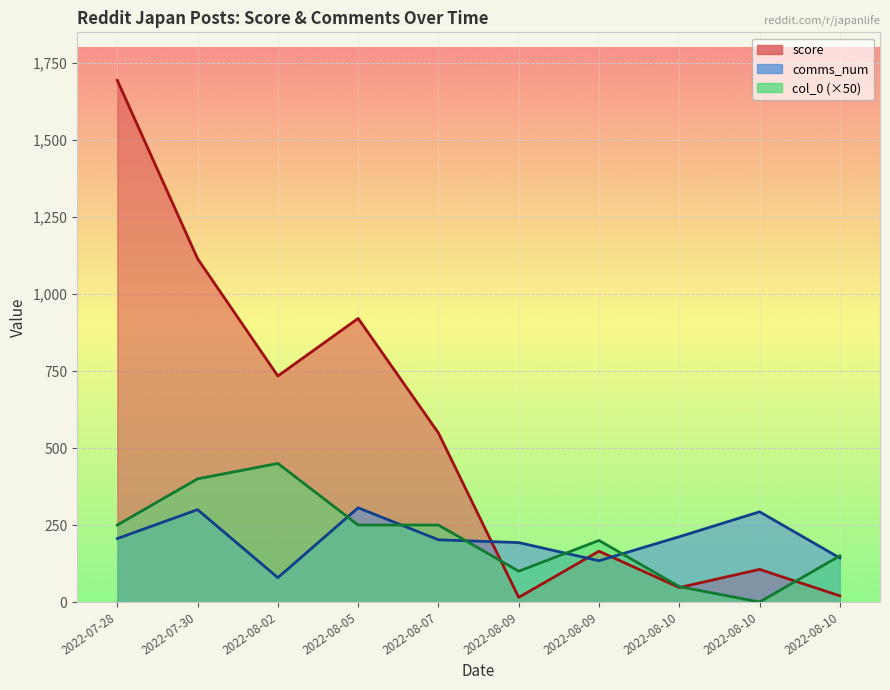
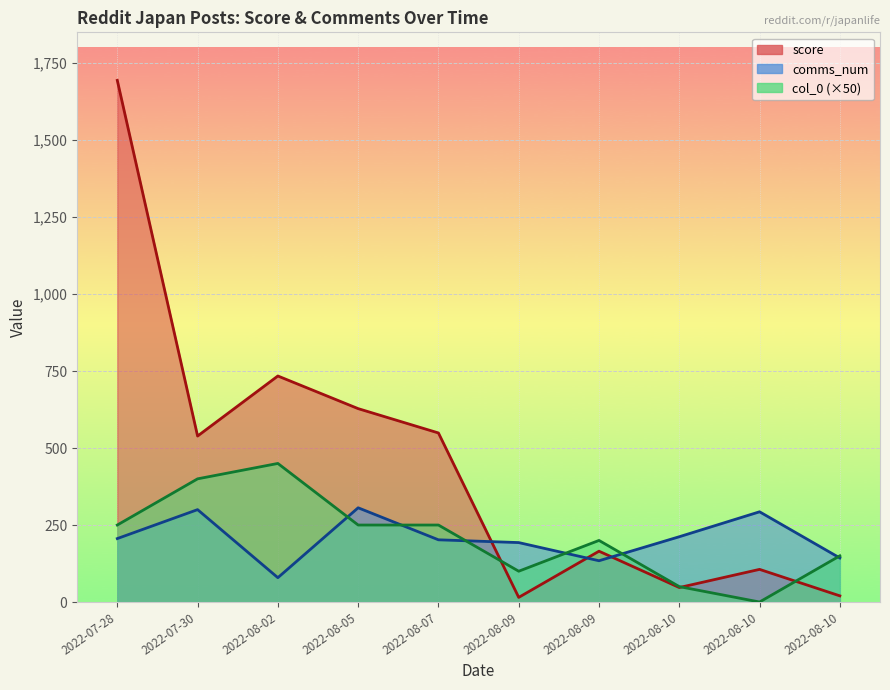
score, 2022-07-30: 1,120 -> 540
score, 2022-08-05: 920 -> 630
